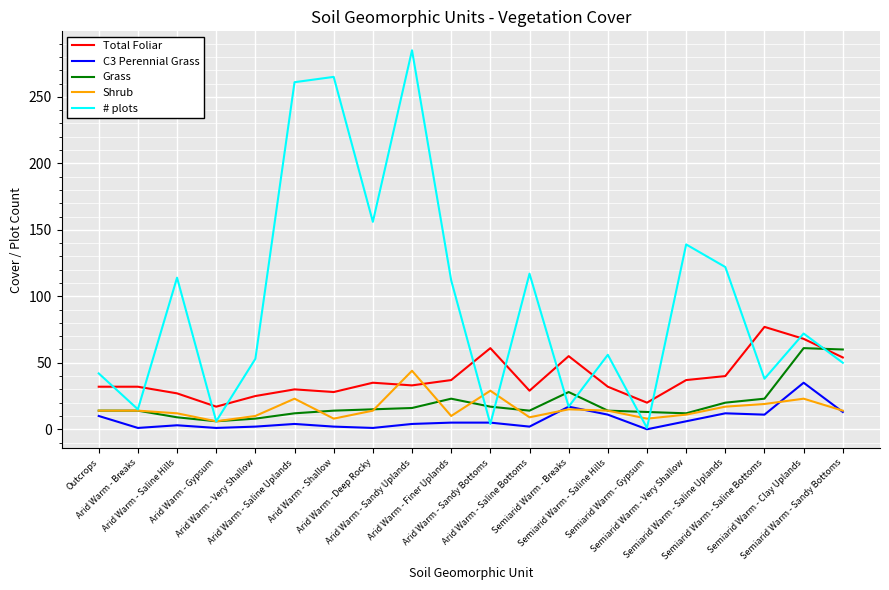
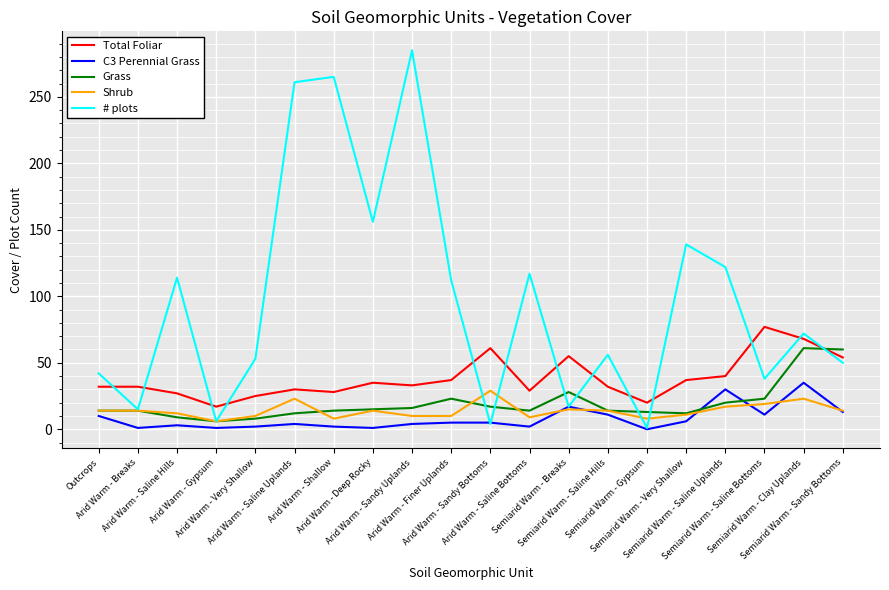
Shrub, Arid Warm - Sandy Uplands: 44 -> 10
C3 Perennial Grass, Semiarid Warm - Saline Uplands: 12 -> 30
